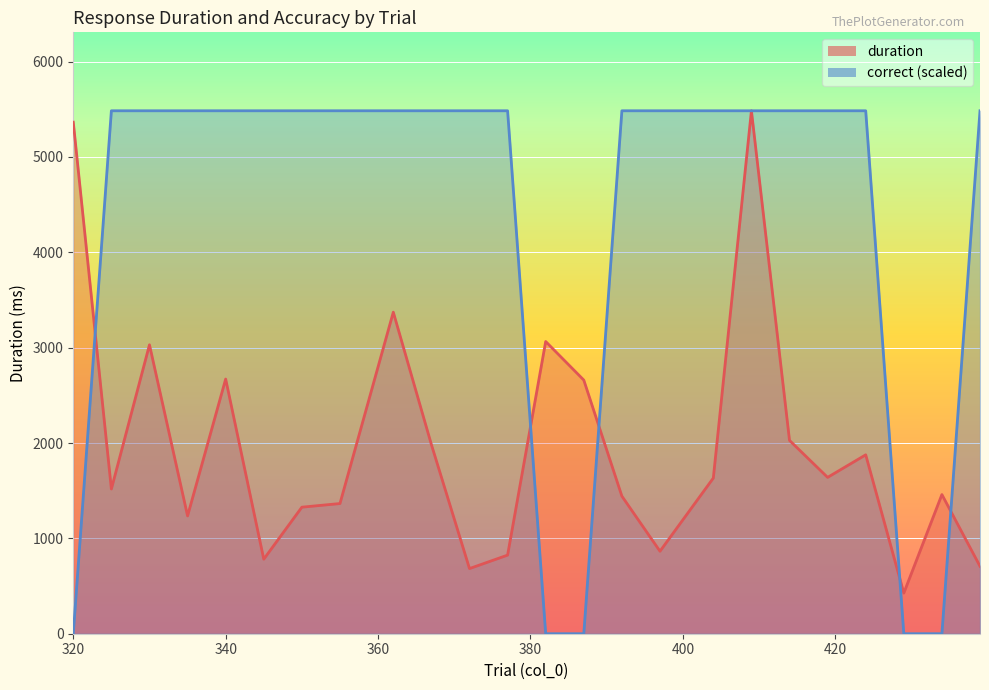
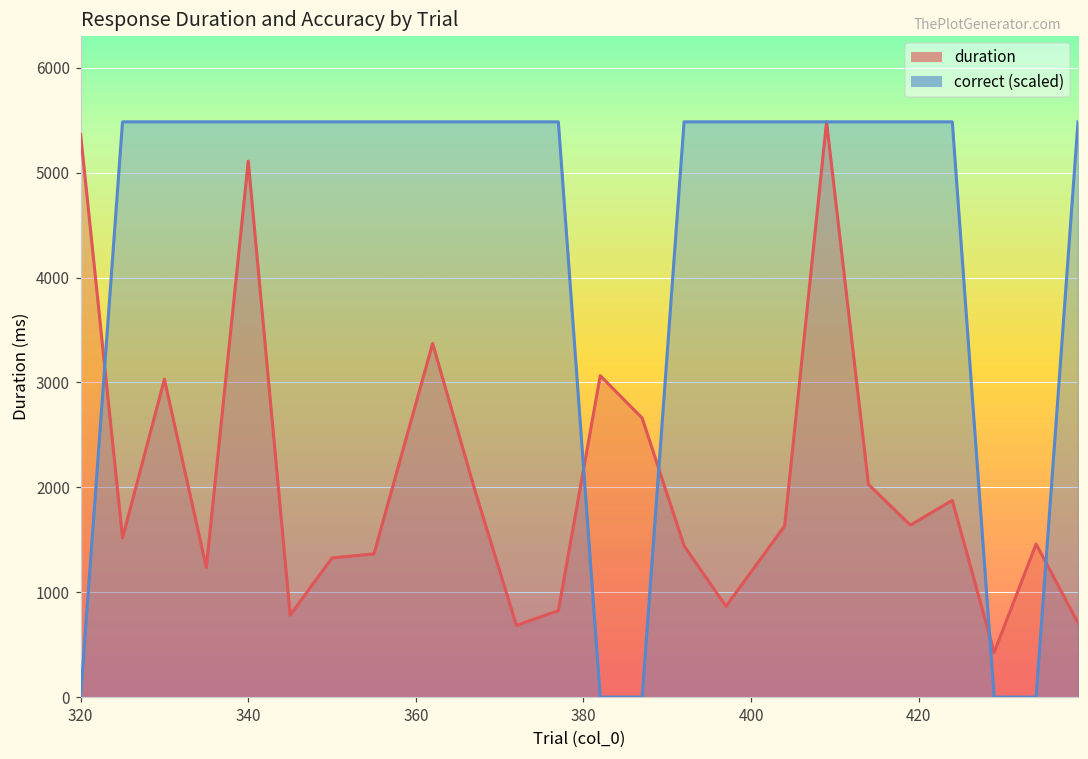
duration, 340: 2700 -> 5100
